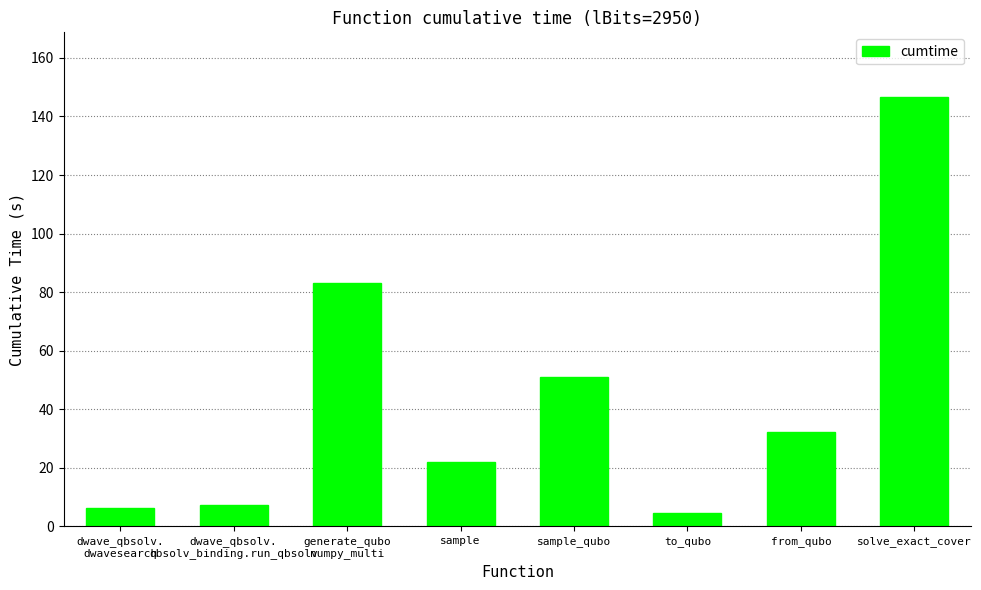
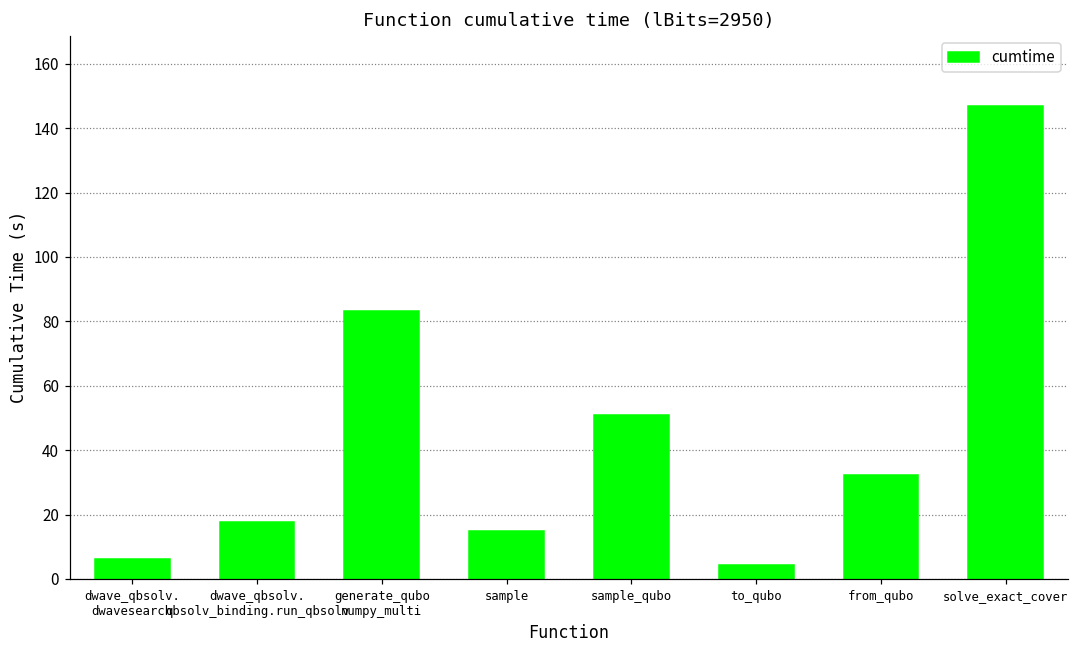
dwave_qbsolv. qbsolv_binding.run_qbsolv: 7 -> 18
sample: 22 -> 15
